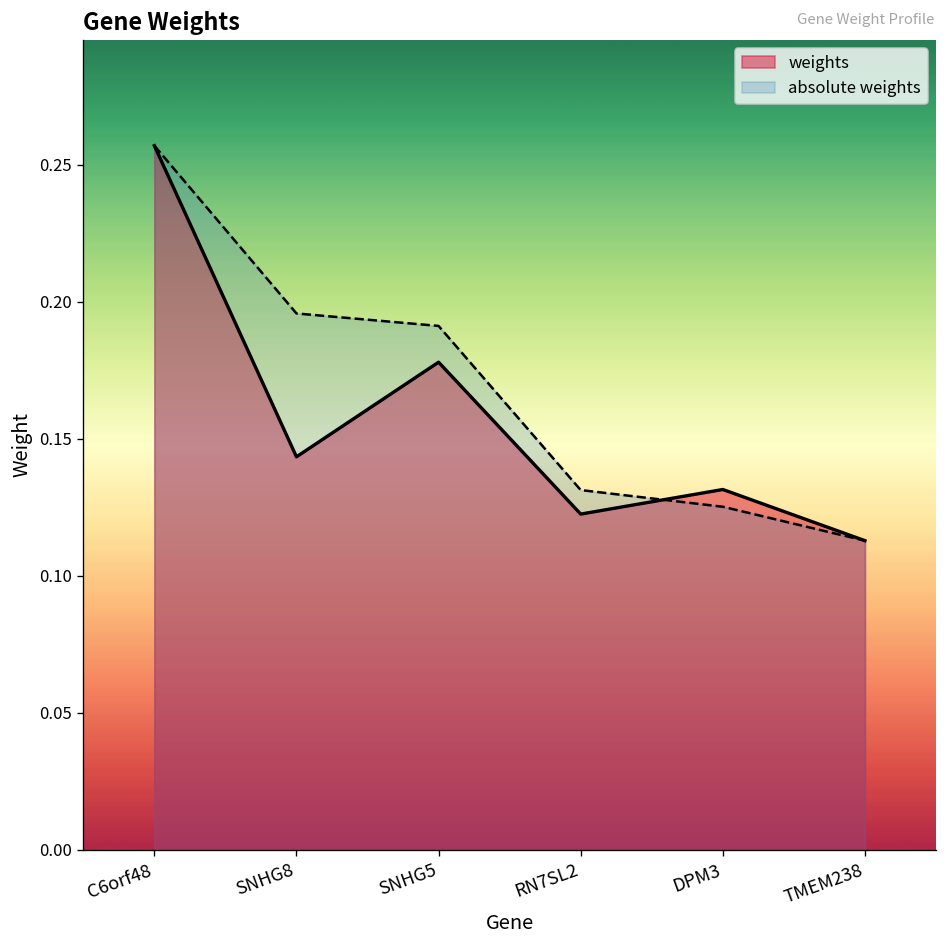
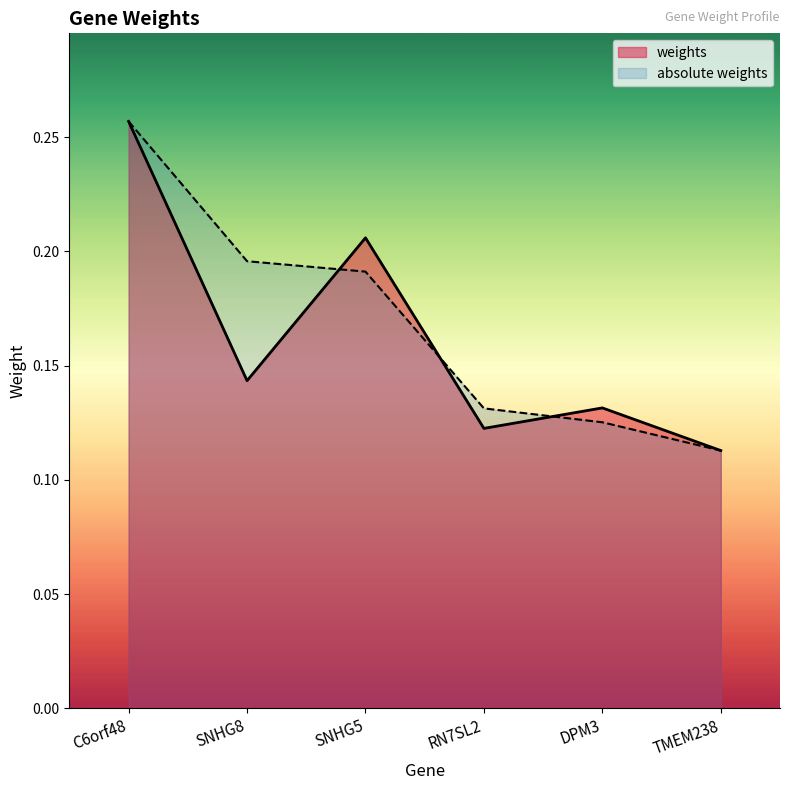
weights, SNHG5: 0.178 -> 0.206
